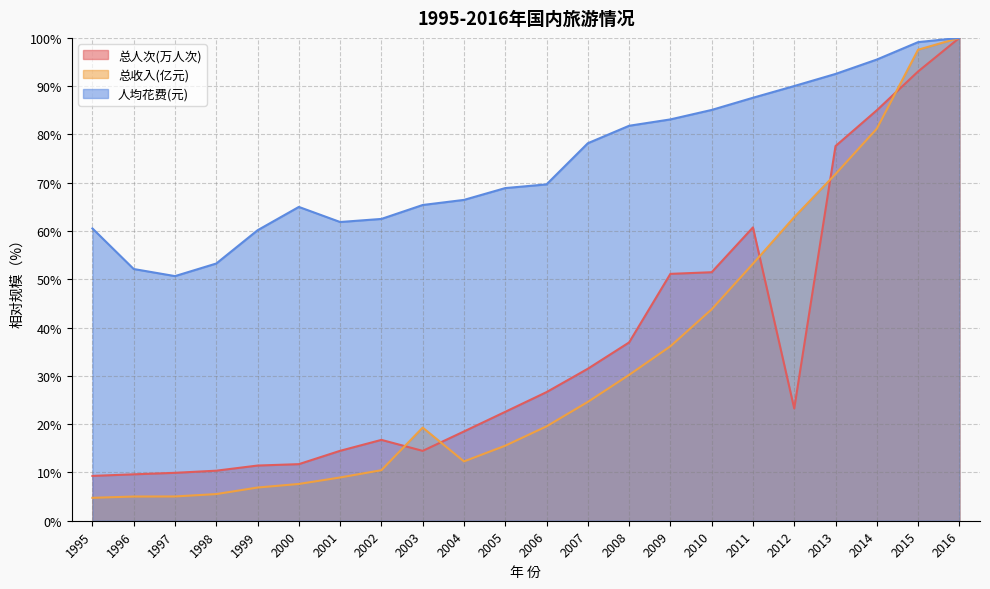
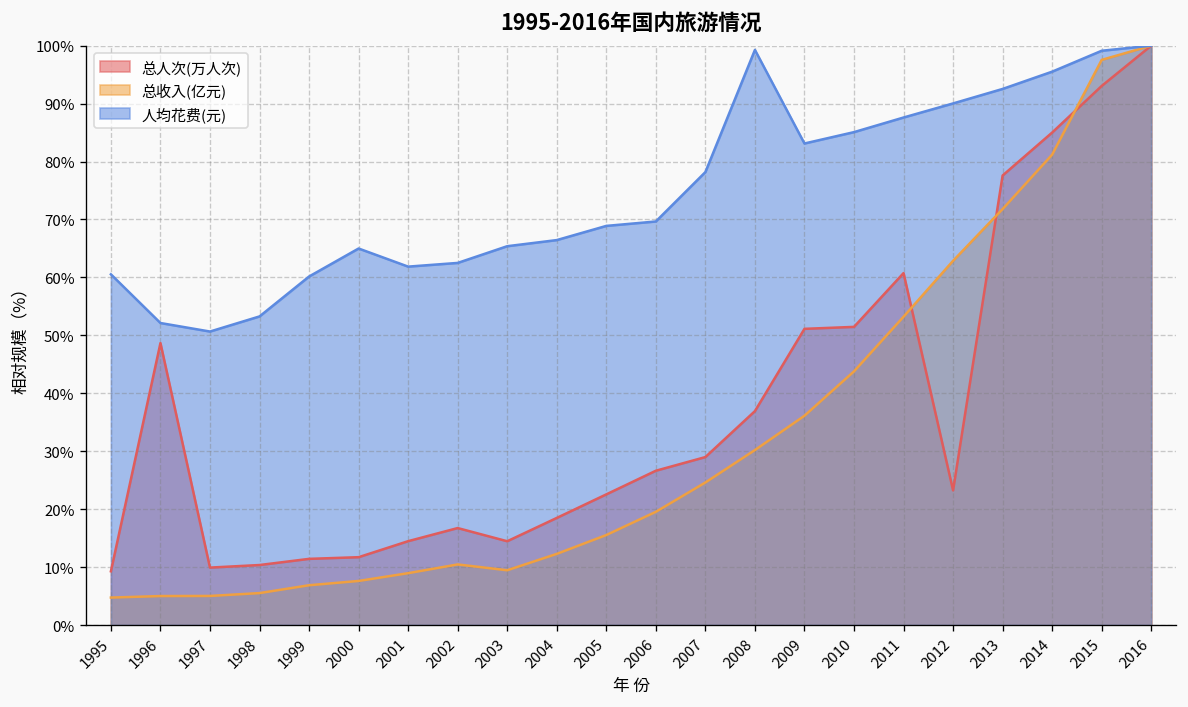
总人次(万人次), 1996: 10% -> 49%
总收入(亿元), 2003: 19% -> 9%
总人次(万人次), 2007: 31% -> 29%
人均花费(元), 2008: 82% -> 99%
